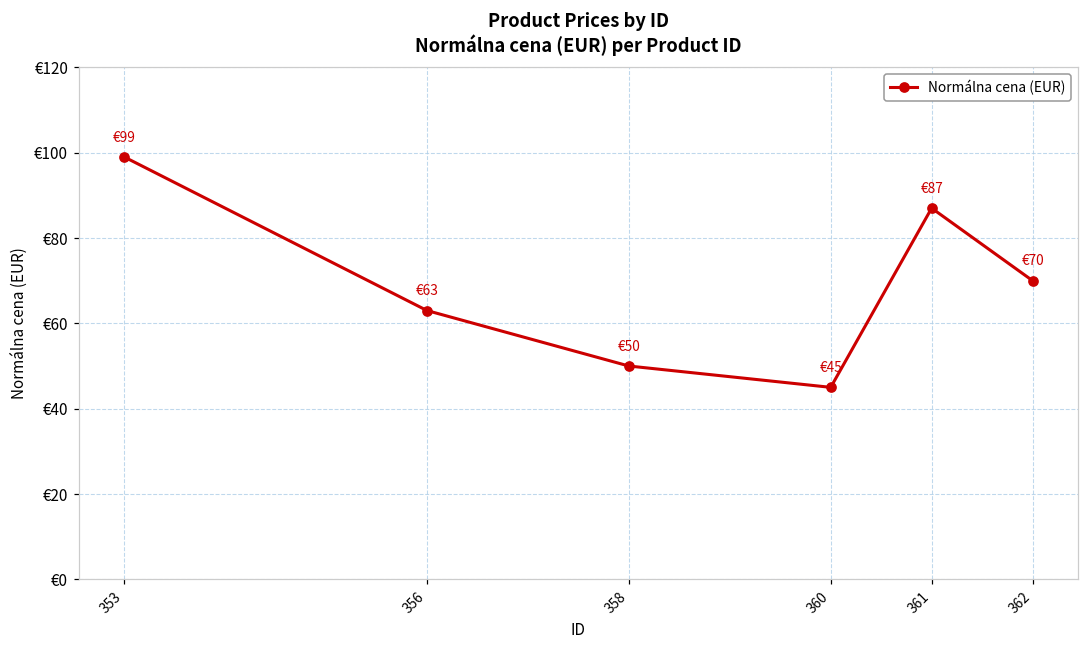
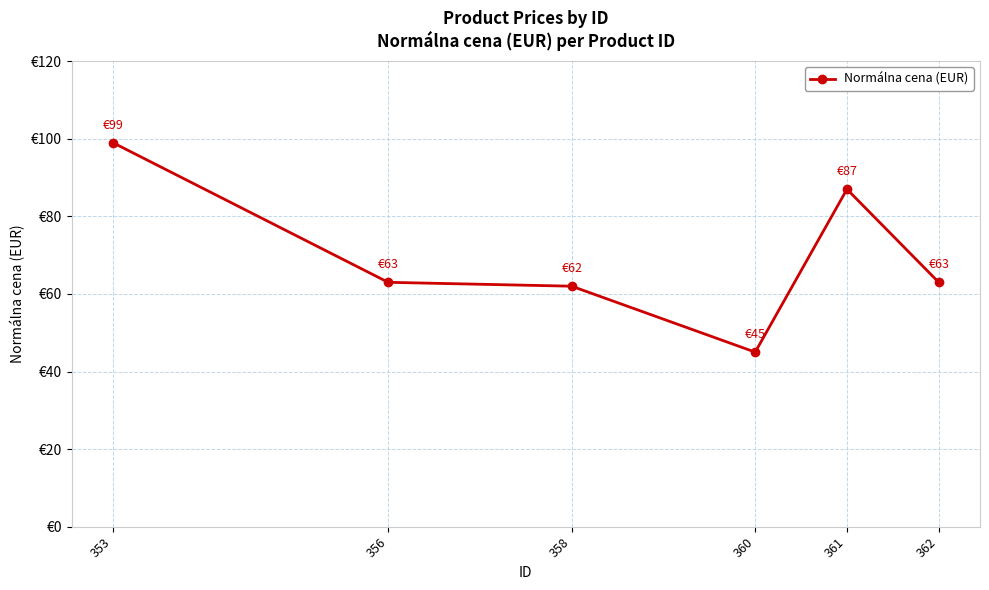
358: €50 -> €62
362: €70 -> €63
